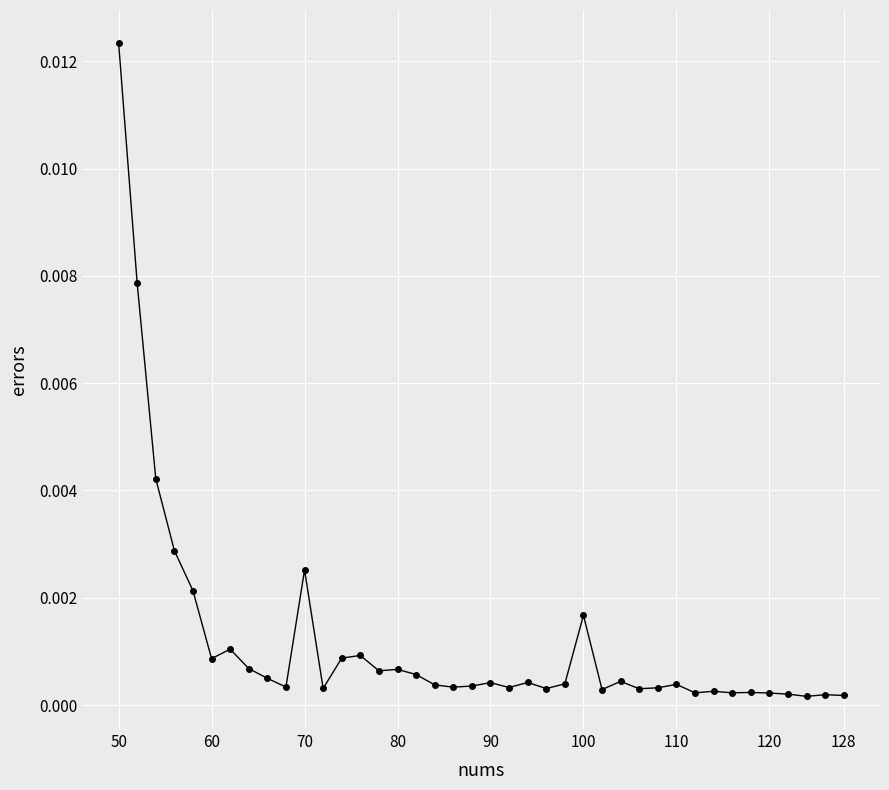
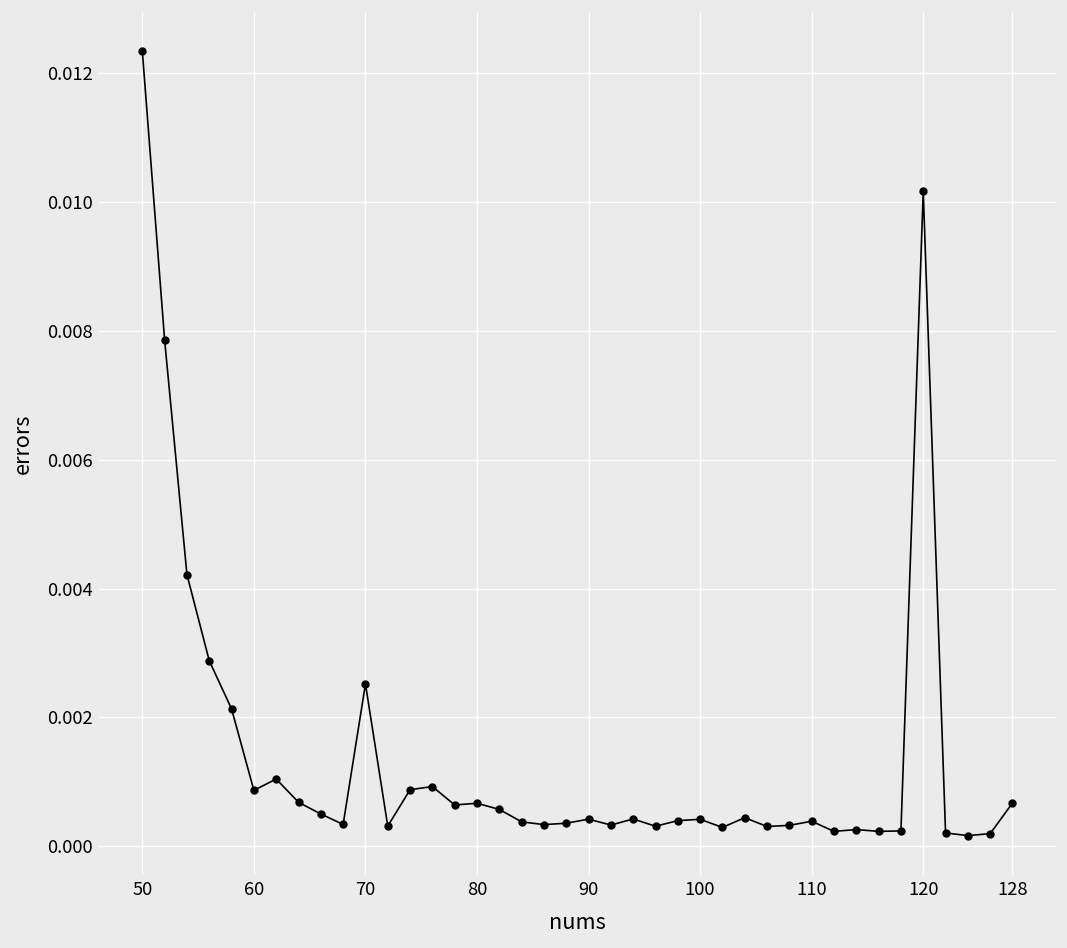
100: 0.0017 -> 0.0004
120: 0.0002 -> 0.0102
128: 0.0002 -> 0.0007
